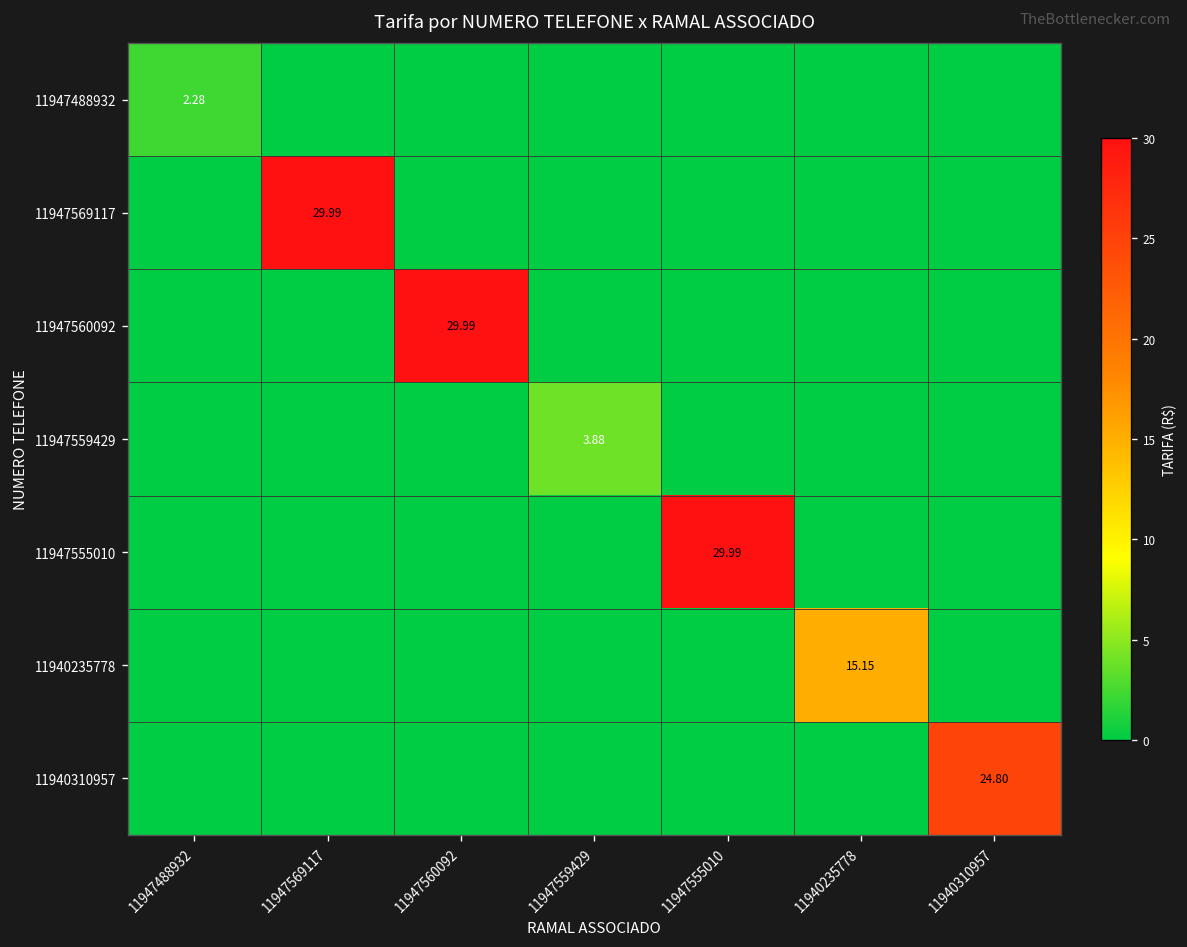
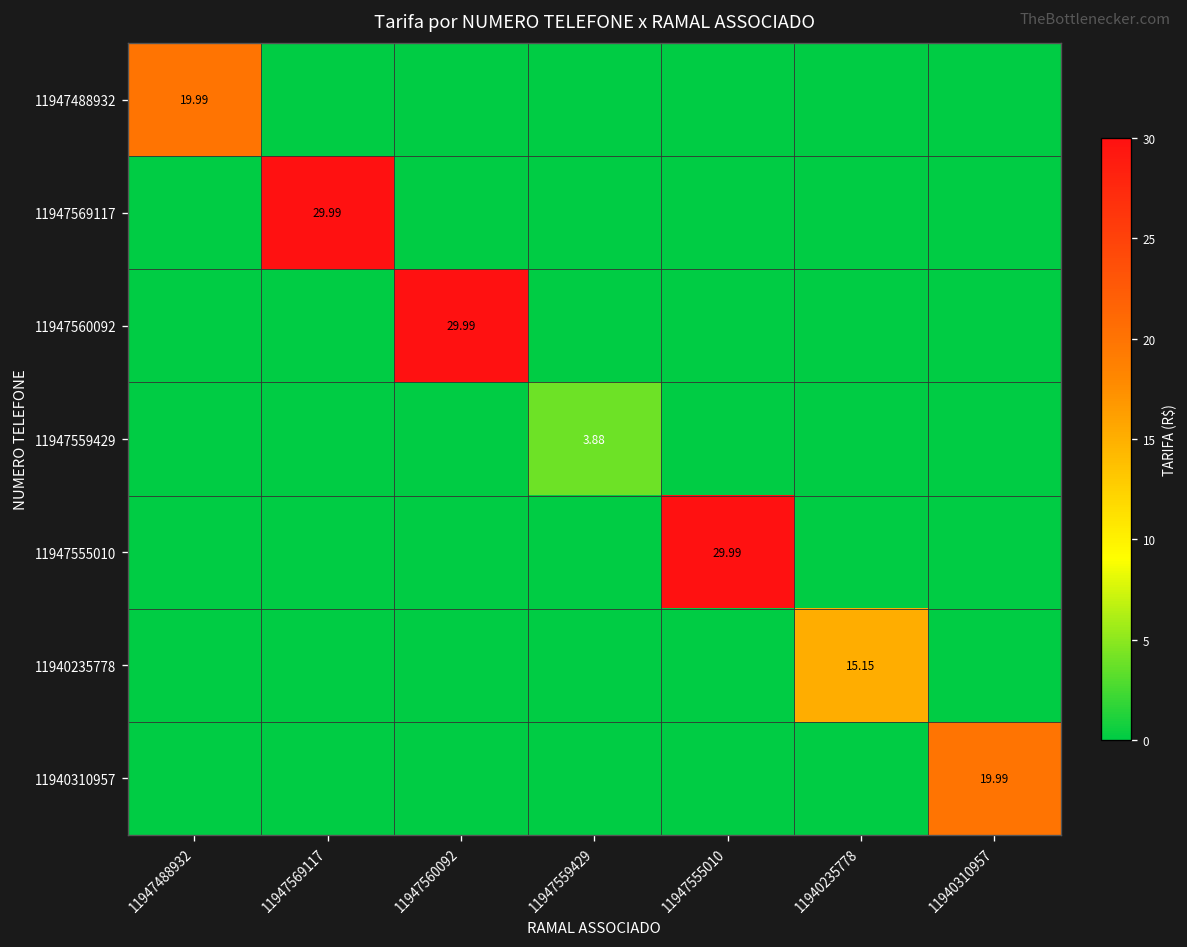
11947488932, 11947488932: 2.28 -> 19.99
11940310957, 11940310957: 24.80 -> 19.99
